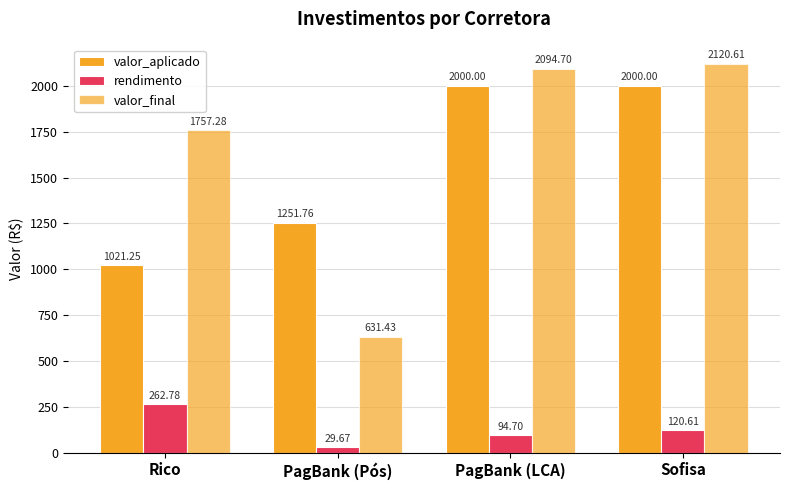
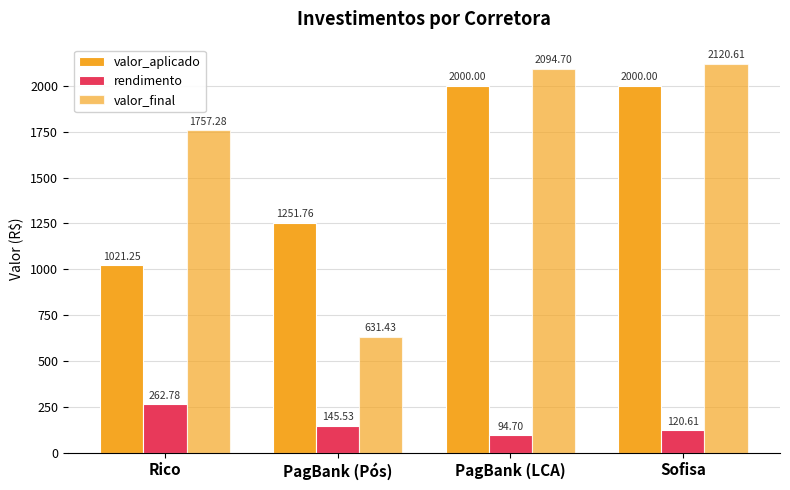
rendimento, PagBank (Pós): 29.67 -> 145.53
